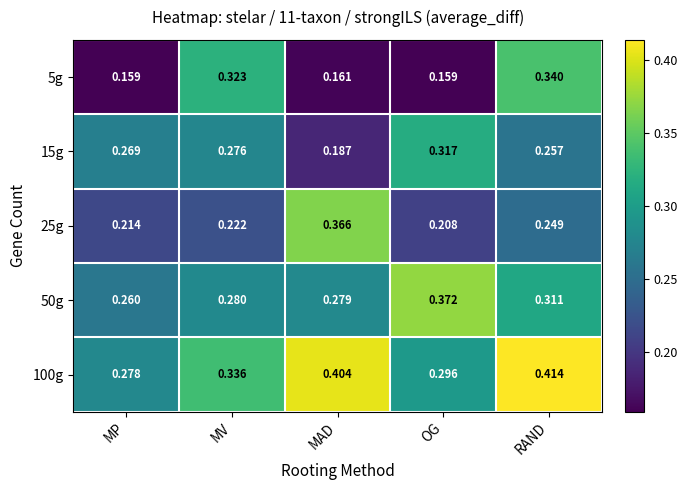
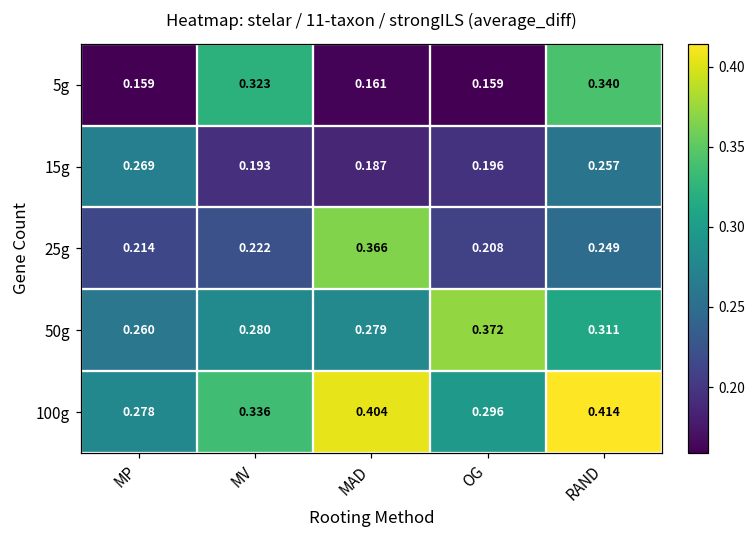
15g, MV: 0.276 -> 0.193
15g, OG: 0.317 -> 0.196
